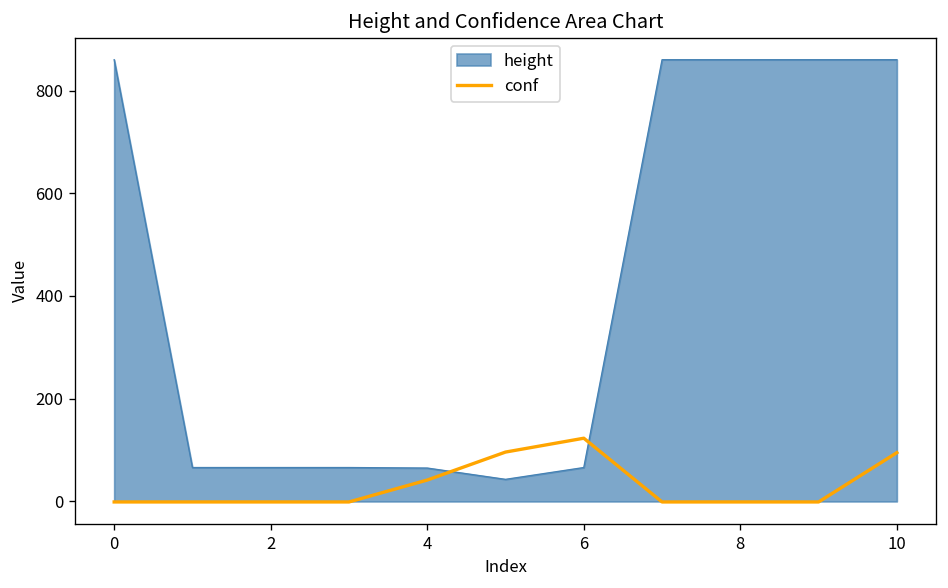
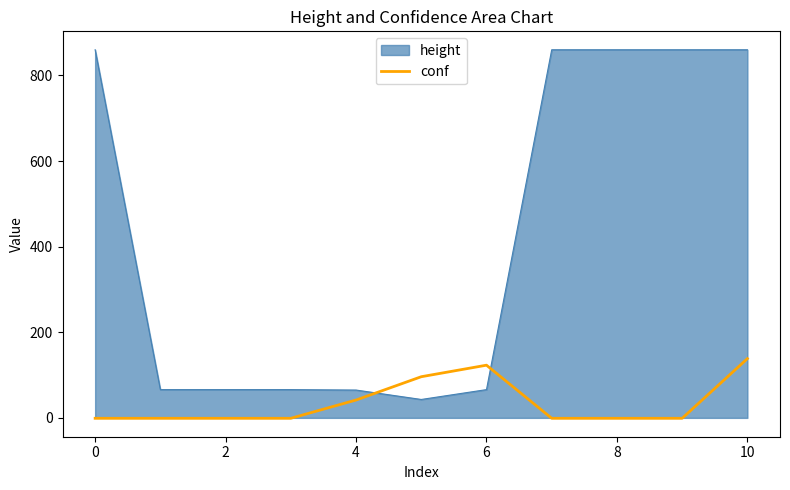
conf, 10: 100 -> 140
